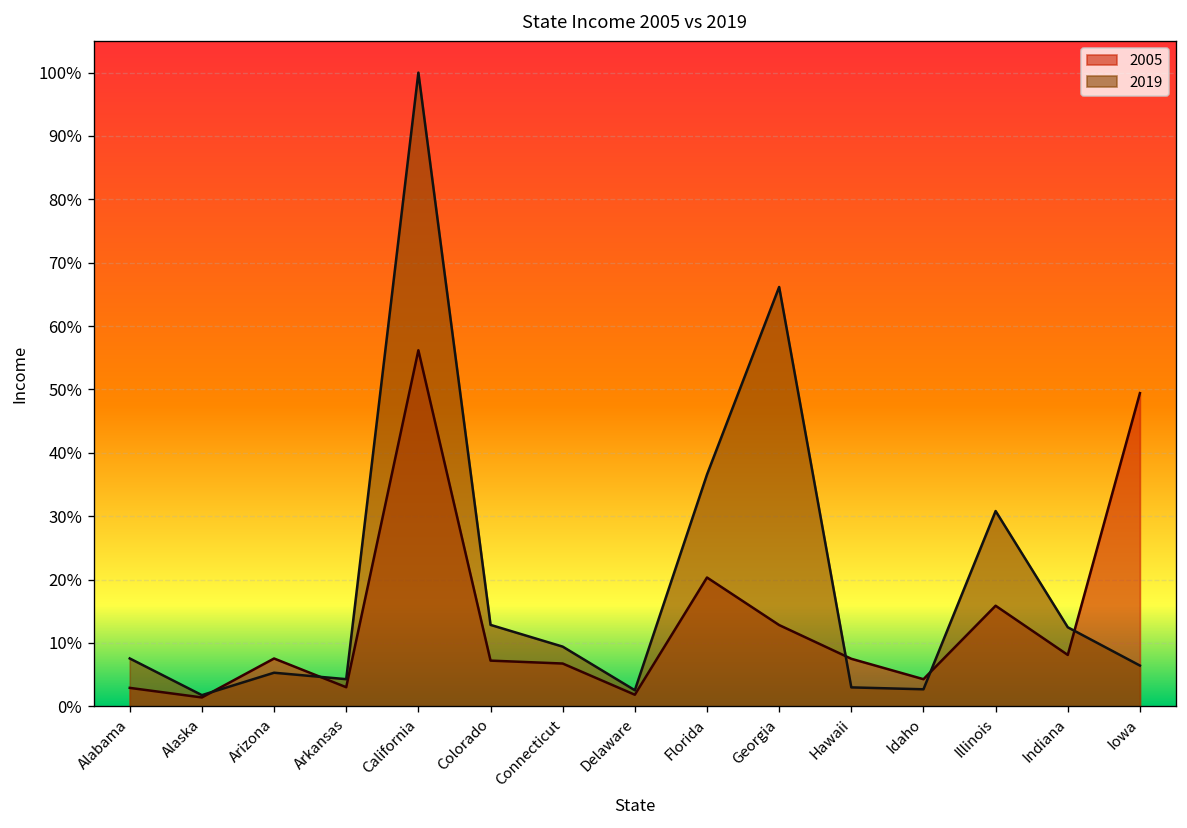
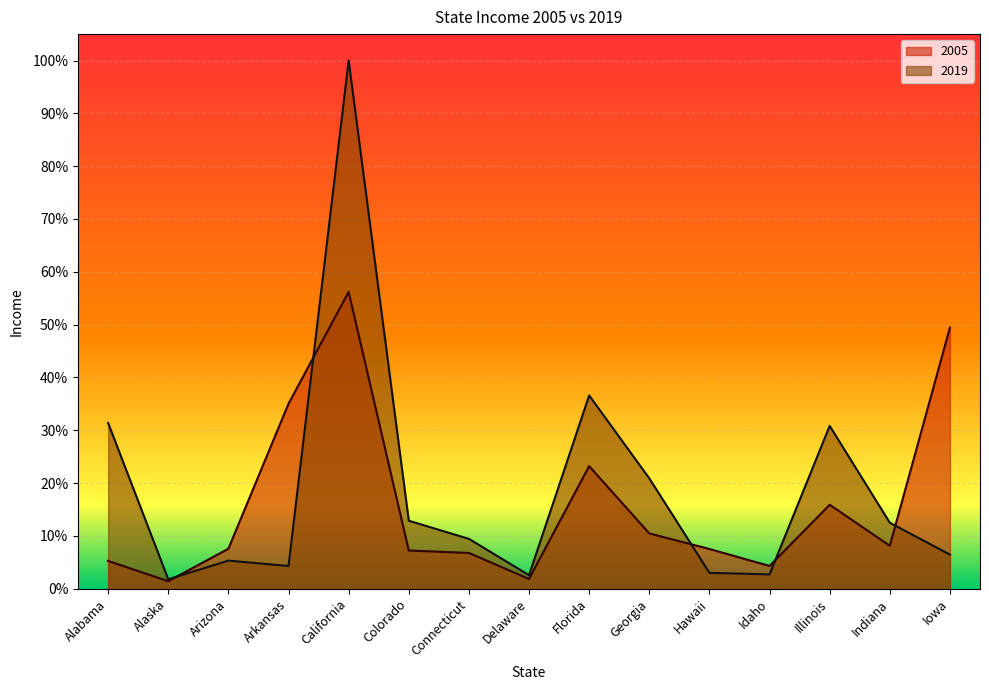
2005, Alabama: 3% -> 5%
2019, Alabama: 8% -> 31%
2005, Arkansas: 3% -> 35%
2005, Florida: 20% -> 23%
2005, Georgia: 13% -> 10%
2019, Georgia: 66% -> 21%
